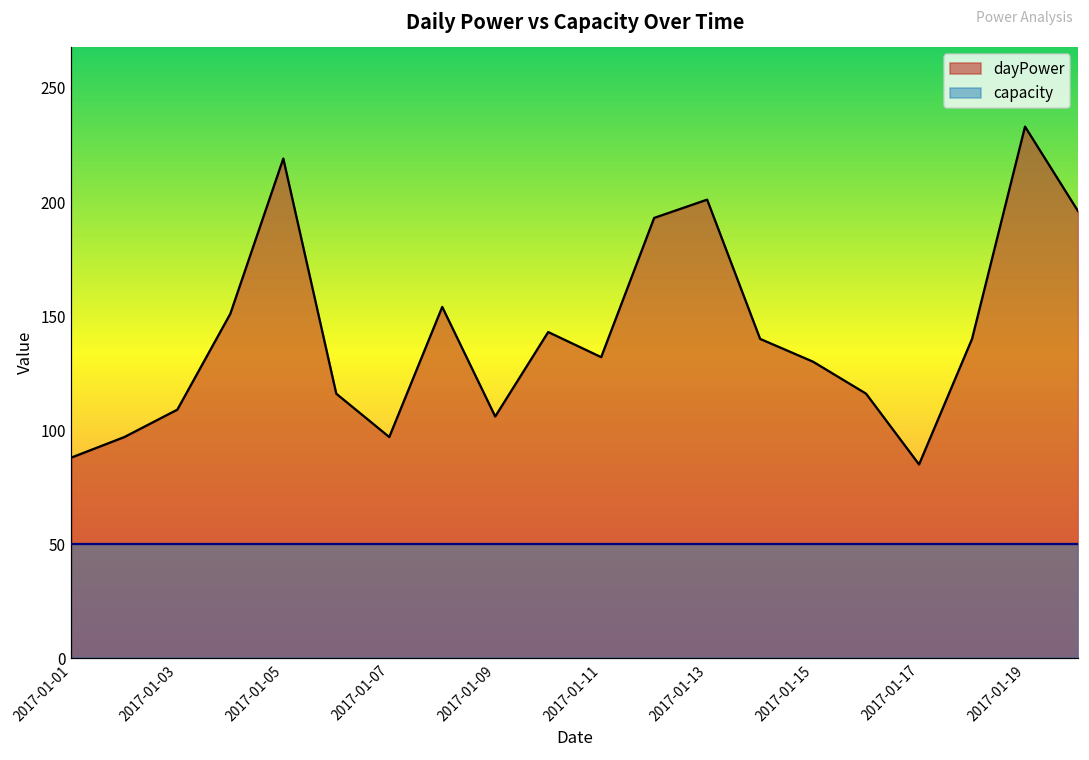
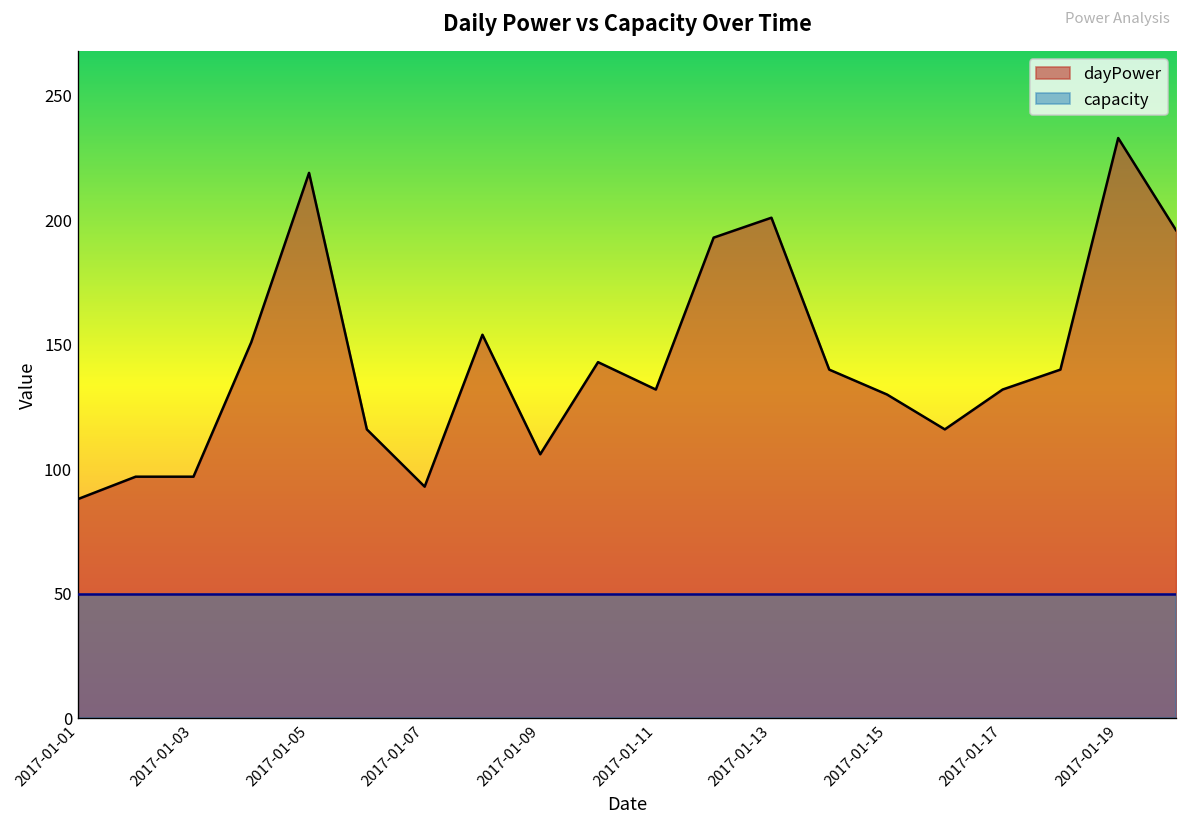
dayPower, 2017-01-03: 109 -> 97
dayPower, 2017-01-07: 97 -> 93
dayPower, 2017-01-17: 85 -> 132
